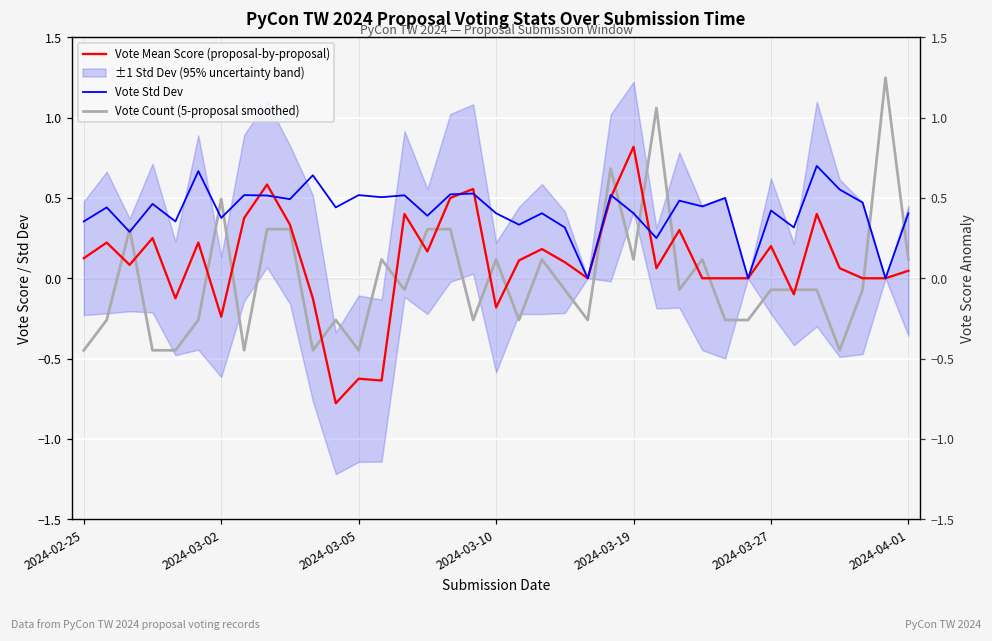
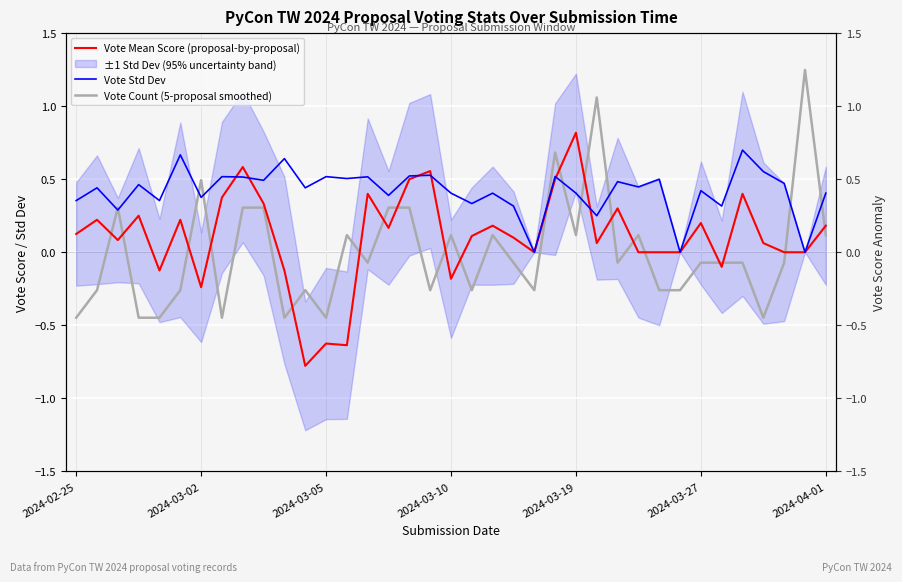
Vote Mean Score (proposal-by-proposal), 2024-04-01: 0.05 -> 0.18
